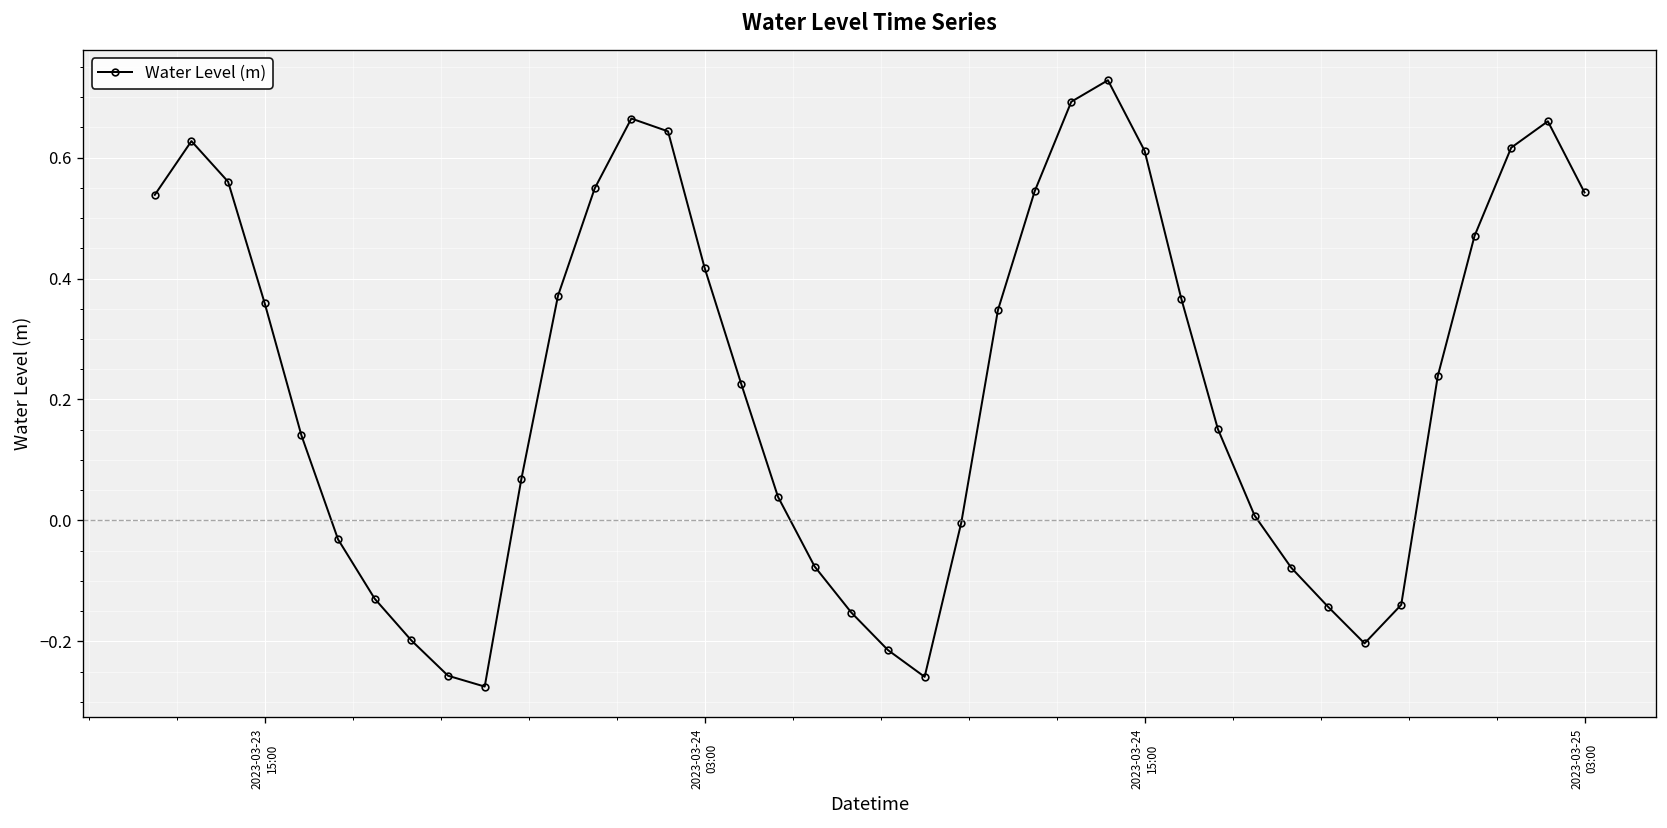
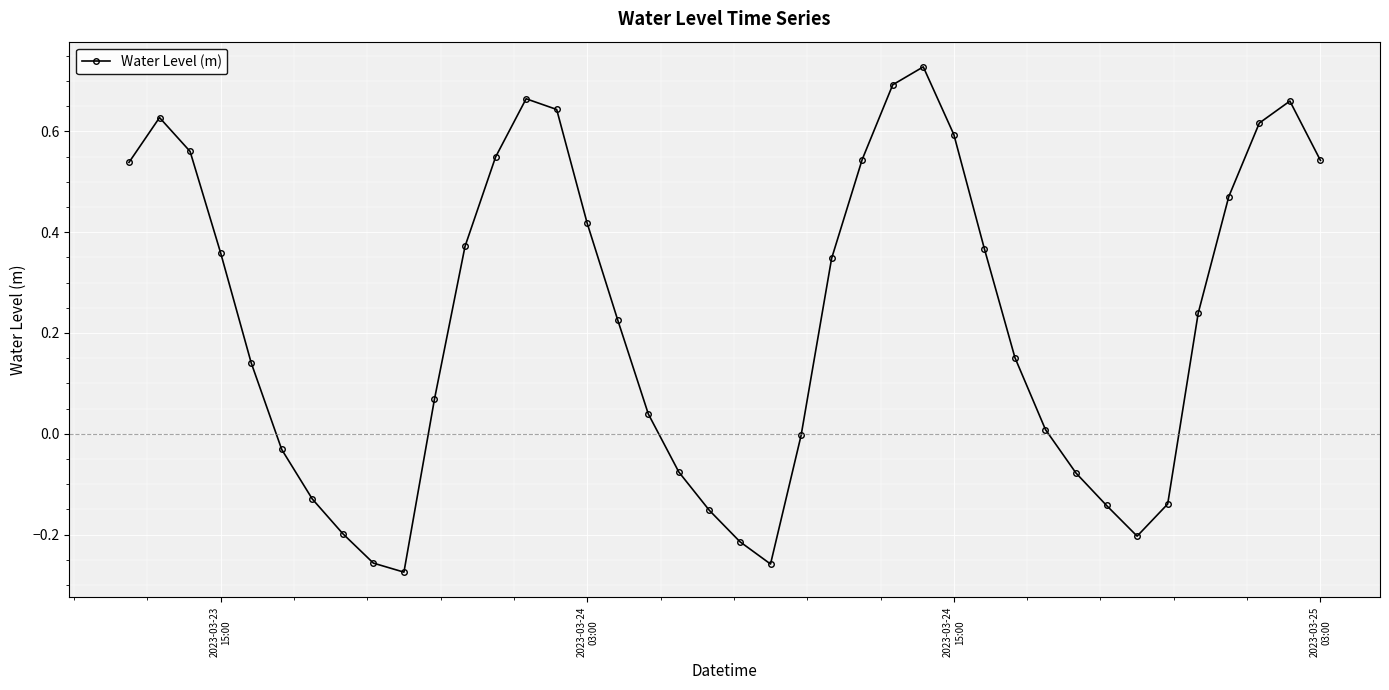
2023-03-24 15:00: 0.61 -> 0.59
